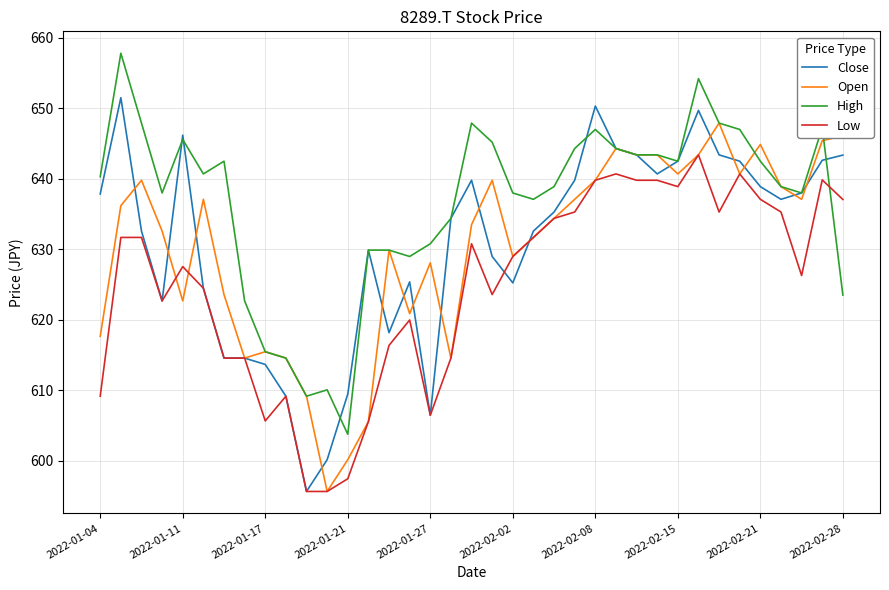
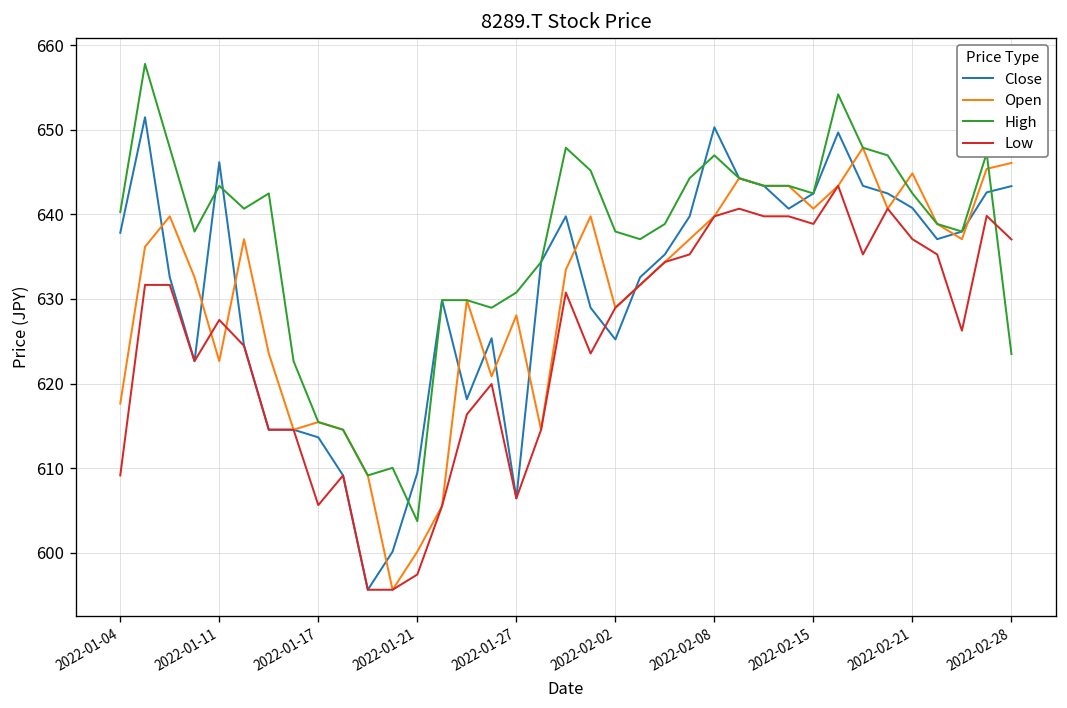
High, 2022-01-11: 646 -> 643
Close, 2022-02-21: 639 -> 641
